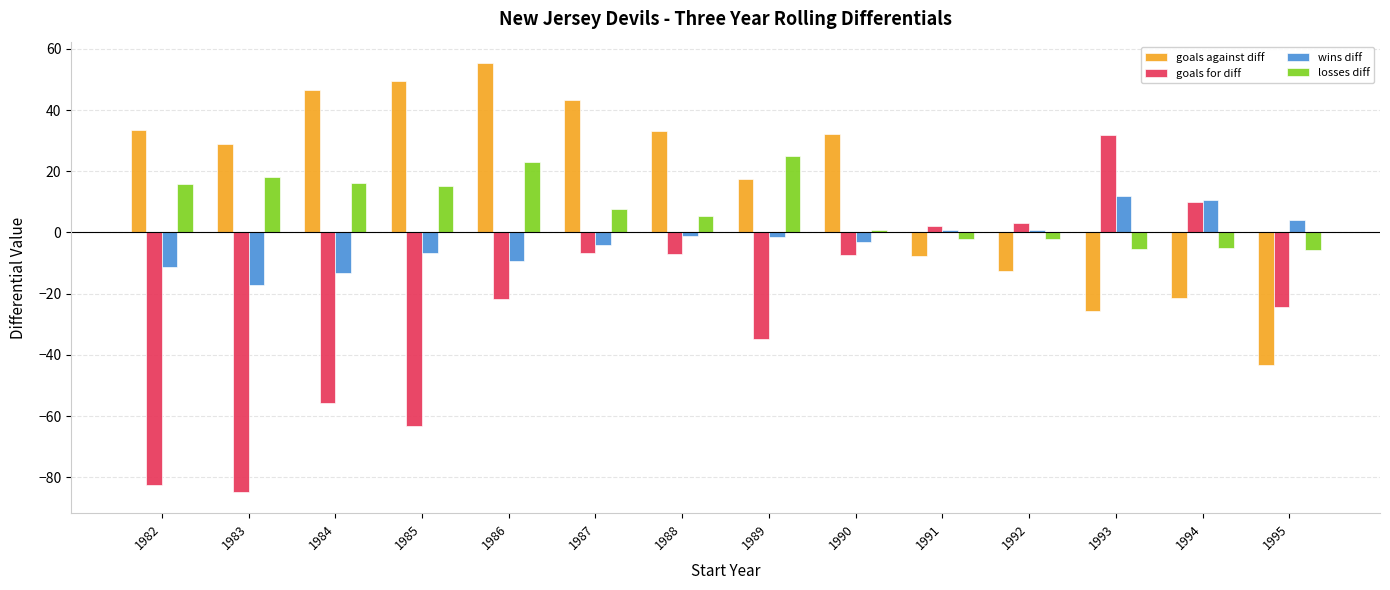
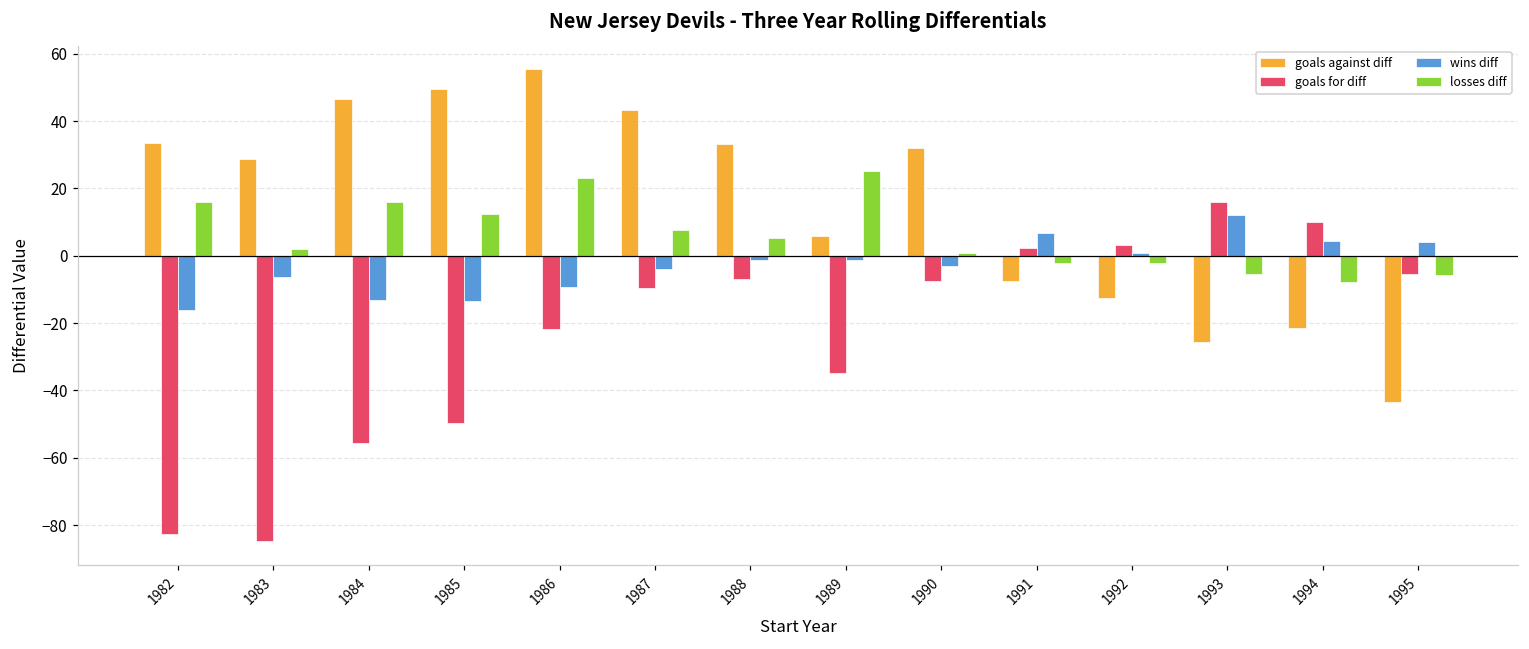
wins diff, 1982: -11 -> -16
wins diff, 1983: -17 -> -6
losses diff, 1983: 18 -> 2
goals for diff, 1985: -63 -> -50
wins diff, 1985: -7 -> -13
losses diff, 1985: 15 -> 12
goals for diff, 1987: -7 -> -9
goals against diff, 1989: 17 -> 6
wins diff, 1991: 1 -> 7
goals for diff, 1993: 32 -> 16
wins diff, 1994: 11 -> 4
losses diff, 1994: -5 -> -8
goals for diff, 1995: -24 -> -5
